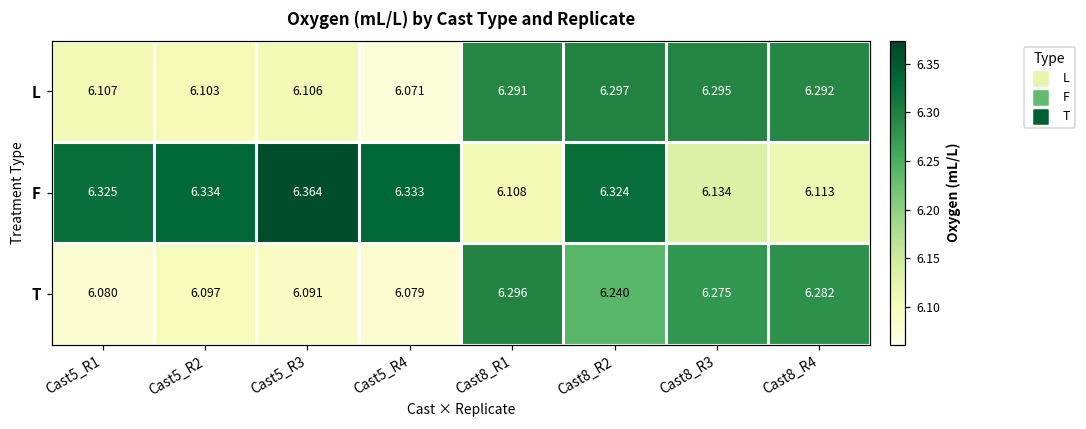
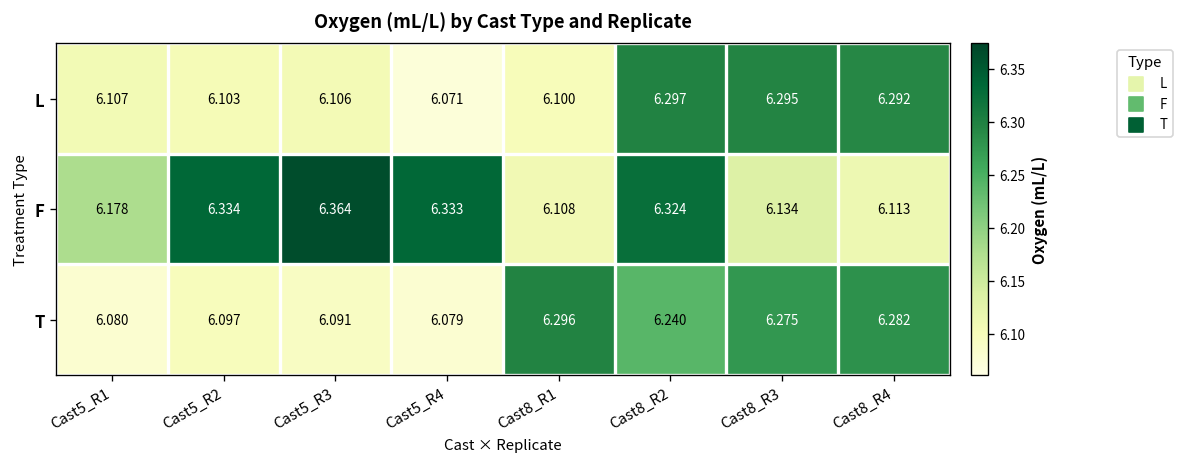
L, Cast8_R1: 6.291 -> 6.100
F, Cast5_R1: 6.325 -> 6.178
